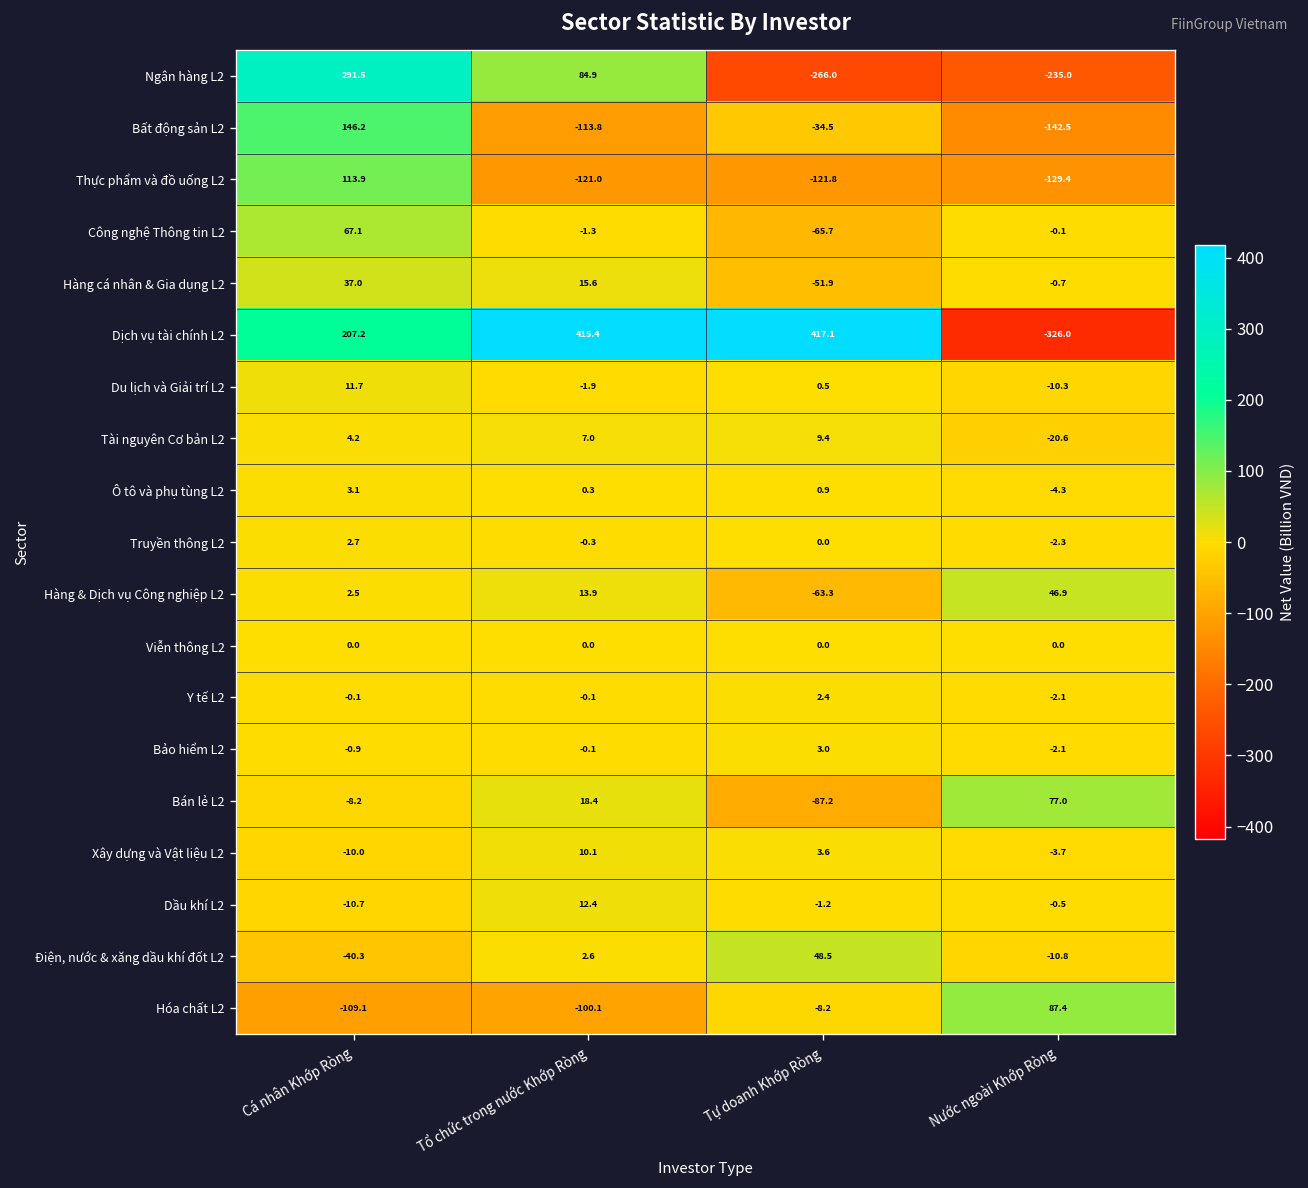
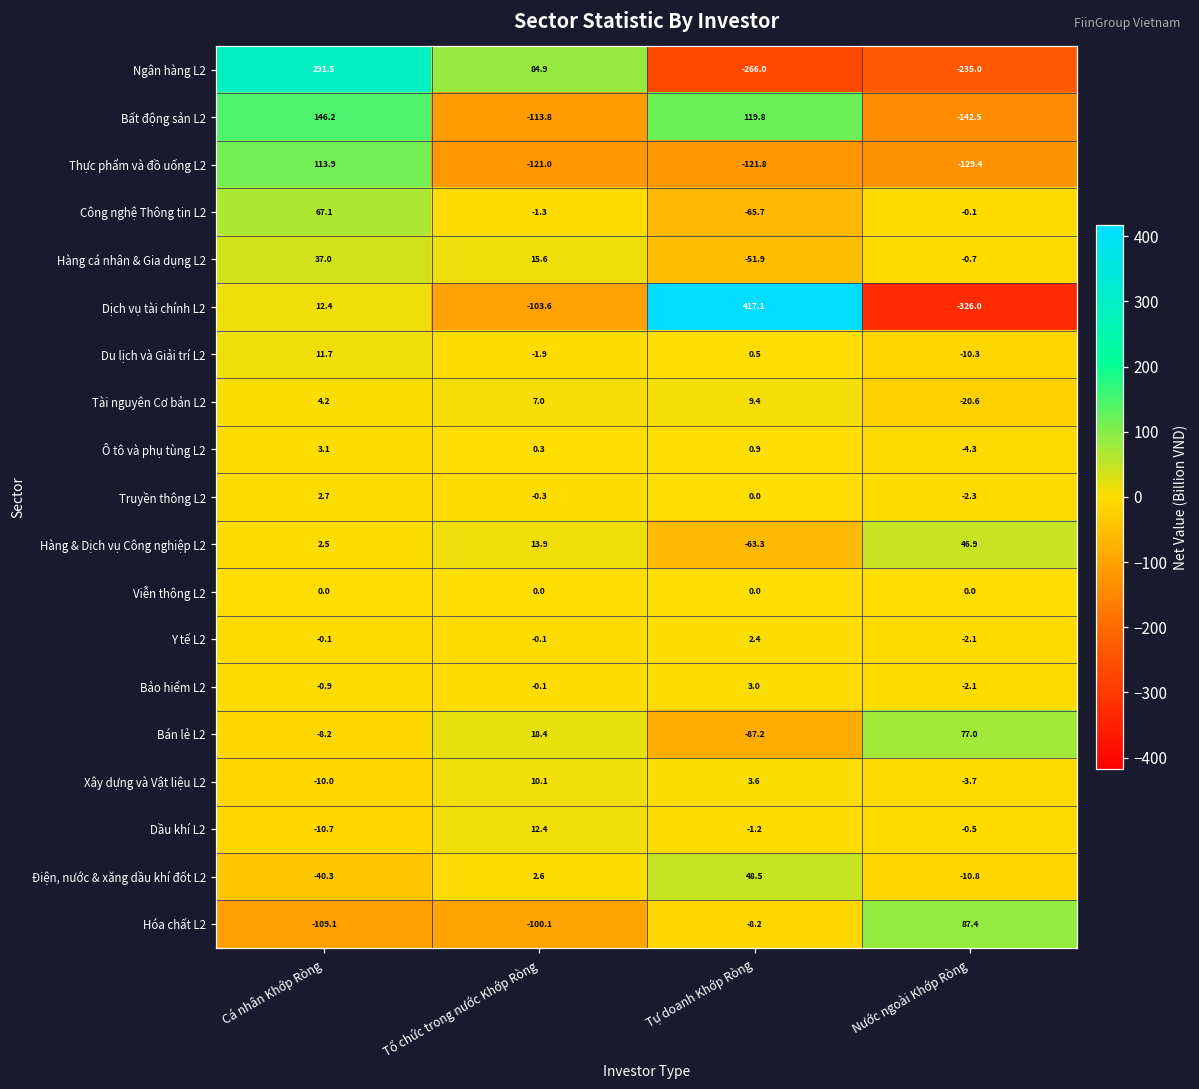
Bất động sản L2, Tự doanh Khớp Ròng: -34.5 -> 119.8
Dịch vụ tài chính L2, Cá nhân Khớp Ròng: 207.2 -> 12.4
Dịch vụ tài chính L2, Tổ chức trong nước Khớp Ròng: 415.4 -> -103.6
